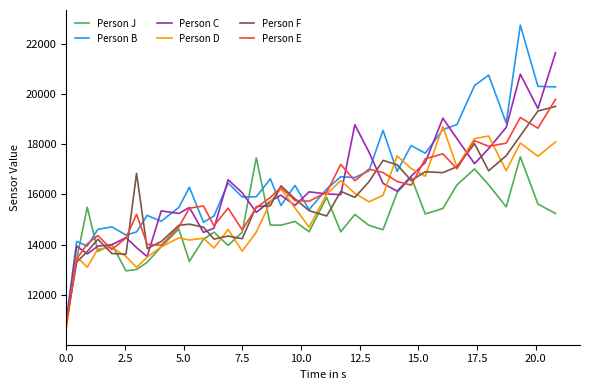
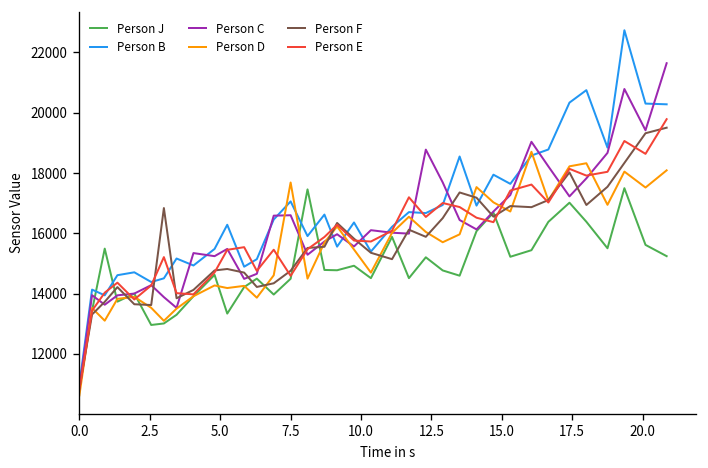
Person B, 7.5: 15900 -> 17100
Person C, 7.5: 16100 -> 16600
Person D, 7.5: 13700 -> 17700
Person F, 7.5: 14200 -> 14800
